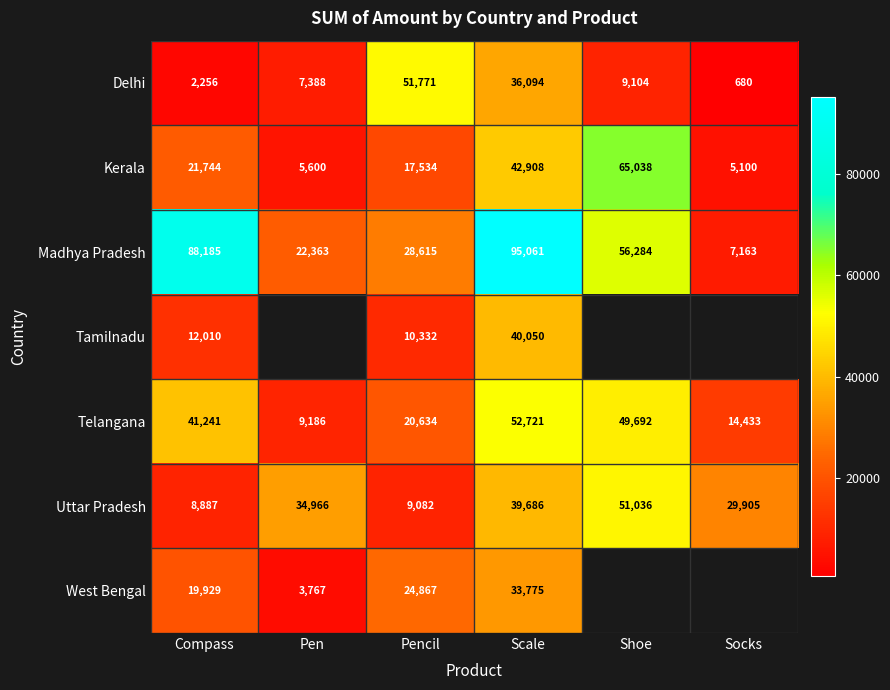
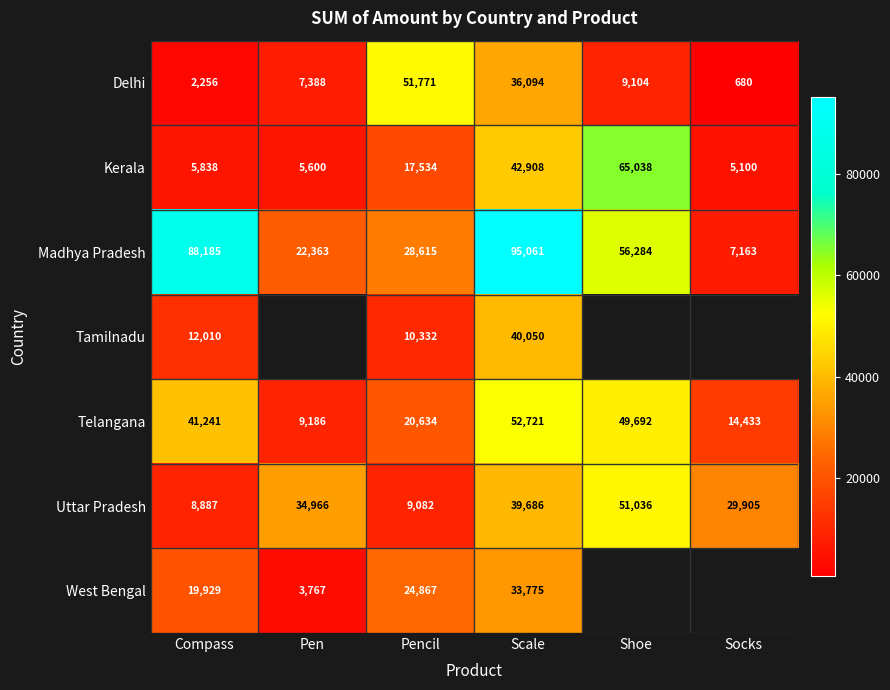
Kerala, Compass: 21,744 -> 5,838
